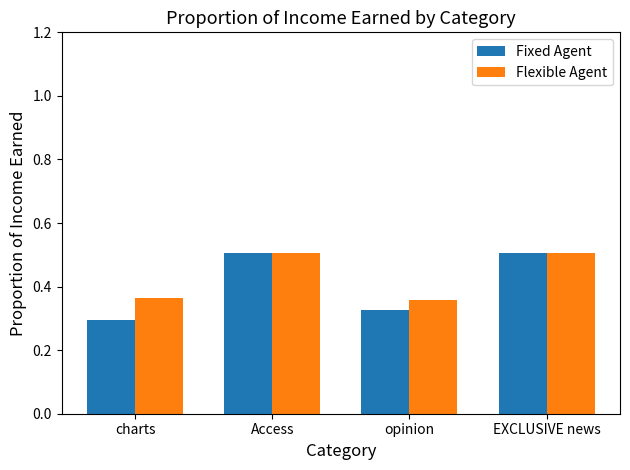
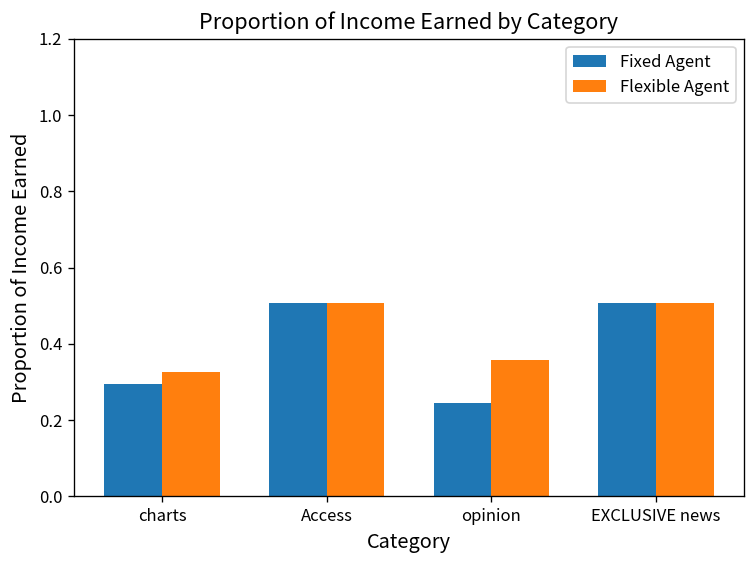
Flexible Agent, charts: 0.36 -> 0.33
Fixed Agent, opinion: 0.33 -> 0.24
